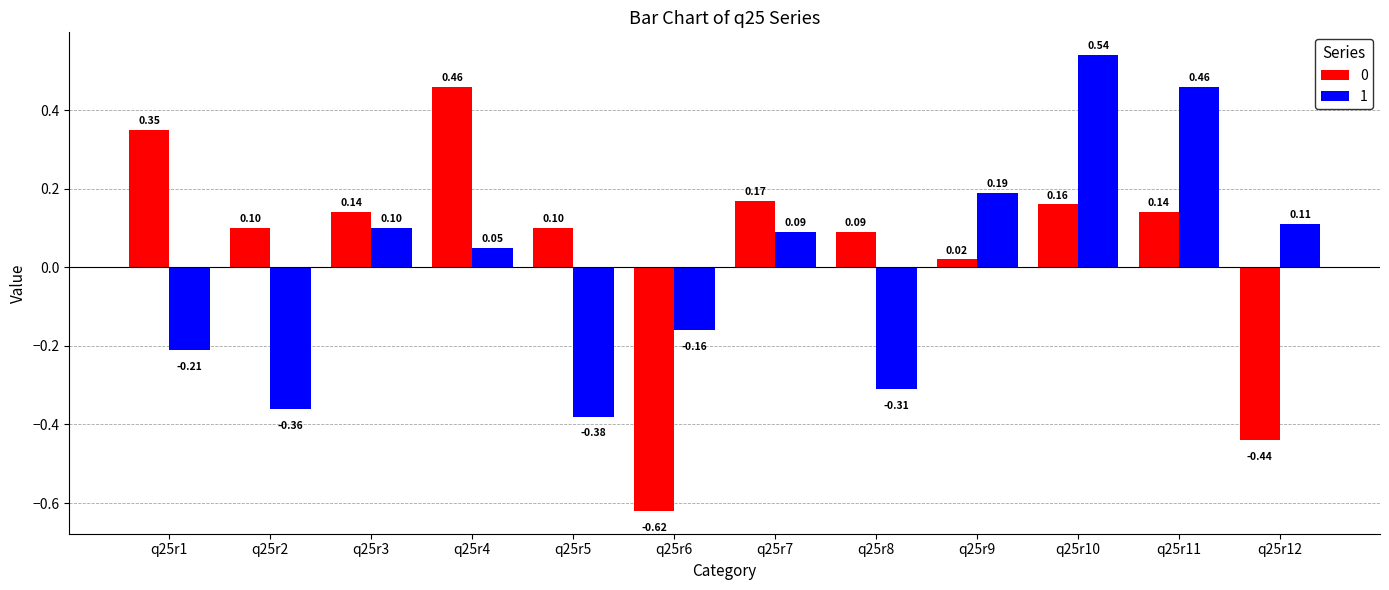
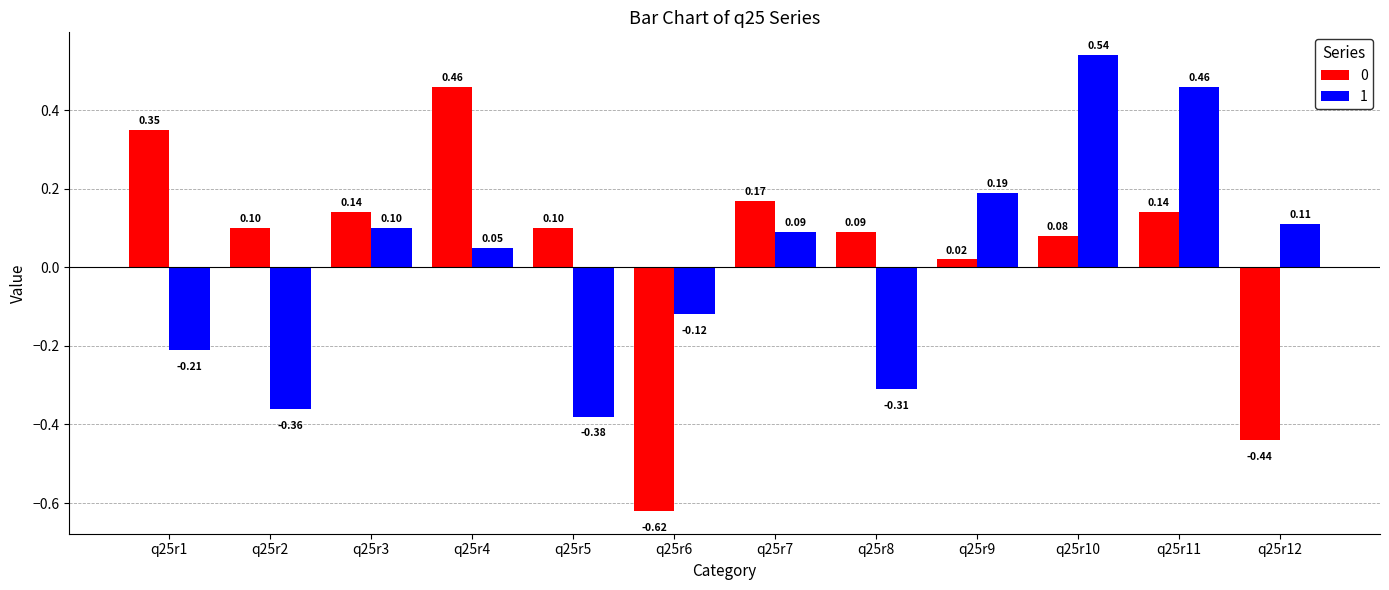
1, q25r6: -0.16 -> -0.12
0, q25r10: 0.16 -> 0.08
